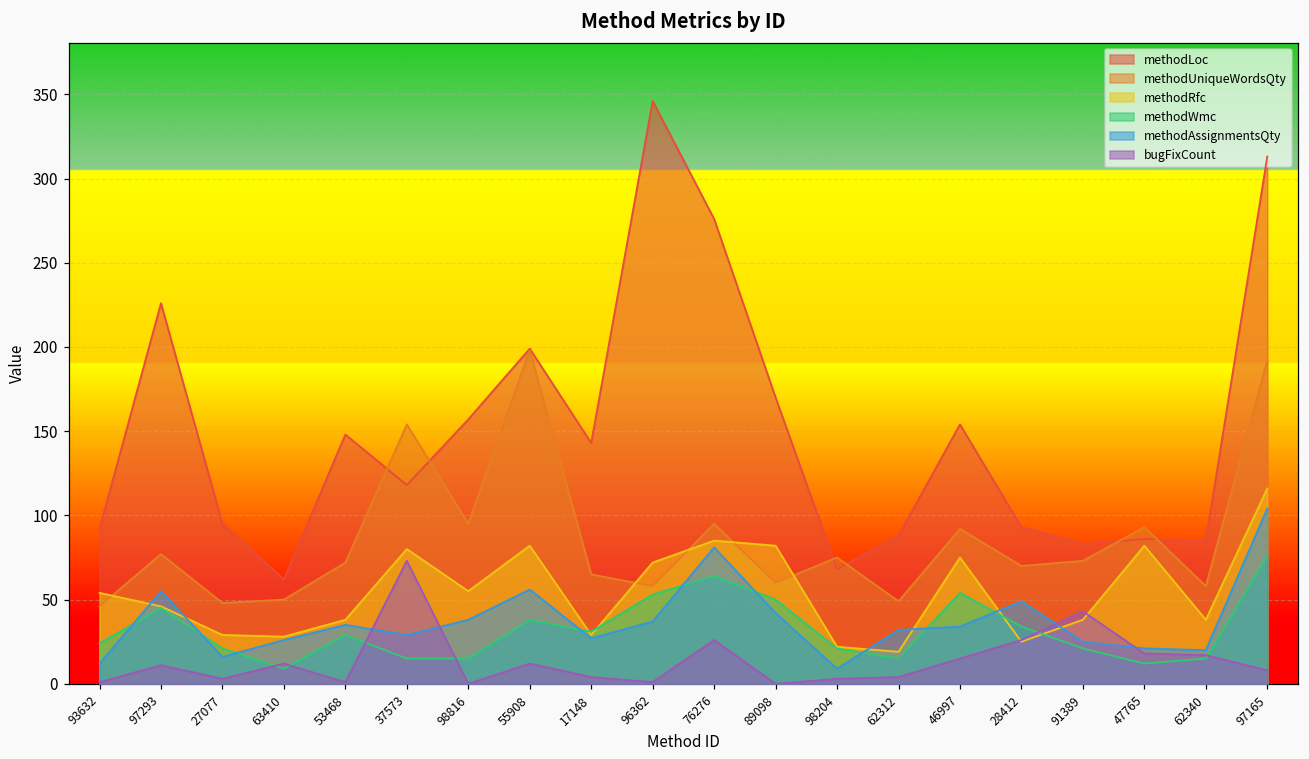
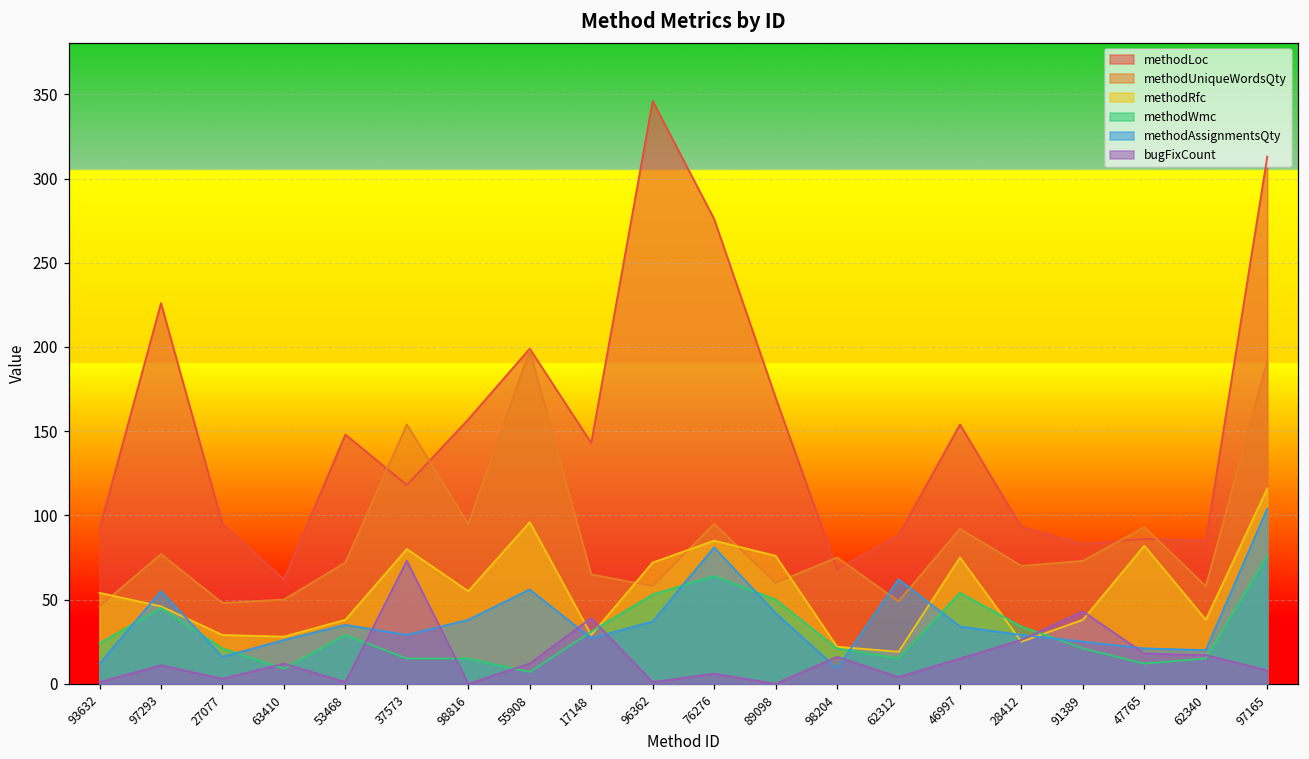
methodRfc, 55908: 82 -> 96
methodWmc, 55908: 38 -> 7
bugFixCount, 17148: 4 -> 39
bugFixCount, 76276: 26 -> 6
methodRfc, 89098: 82 -> 76
bugFixCount, 98204: 3 -> 16
methodAssignmentsQty, 62312: 32 -> 62
methodAssignmentsQty, 28412: 49 -> 29
